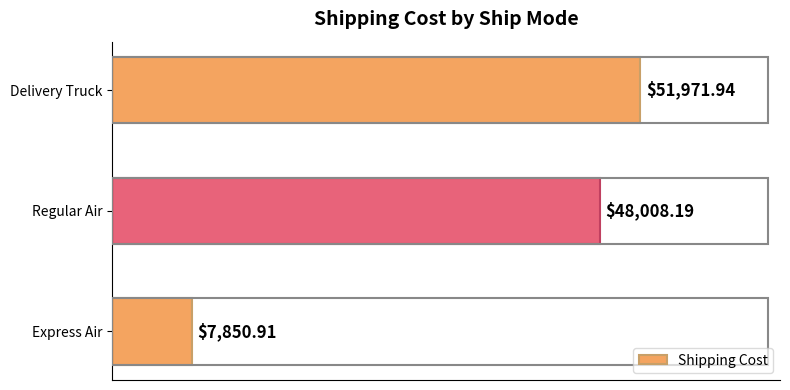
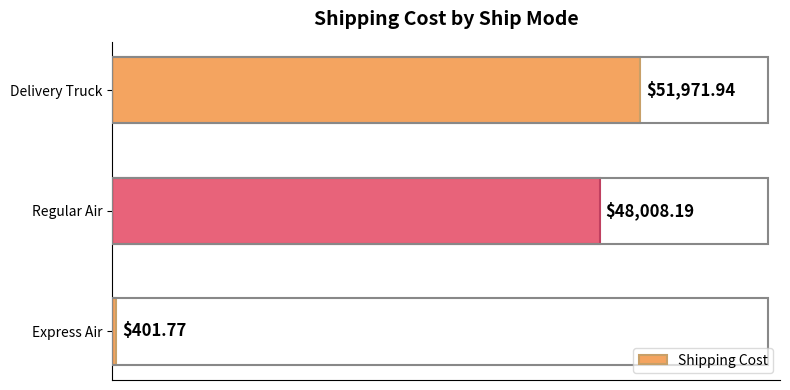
Express Air: $7,850.91 -> $401.77
